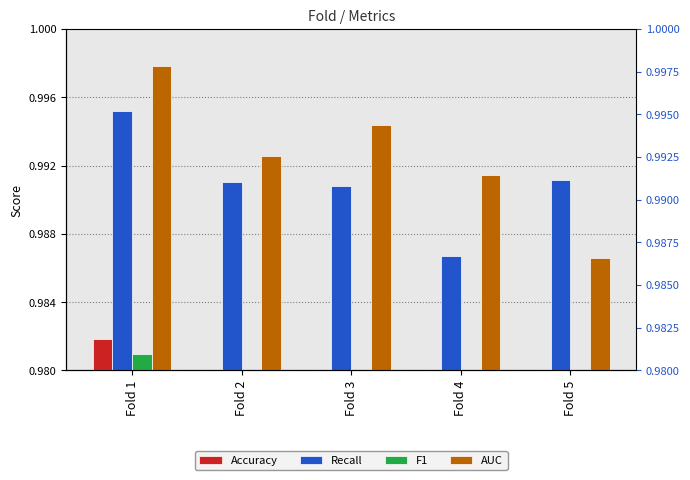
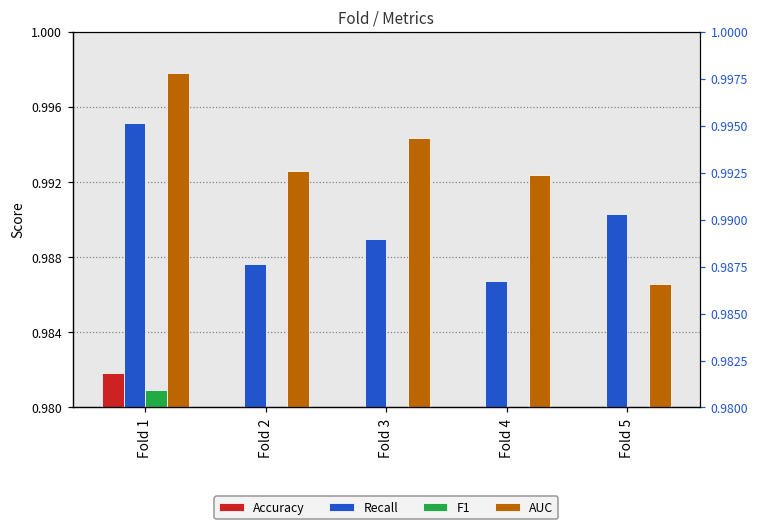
Recall, Fold 2: 0.9910 -> 0.9877
Recall, Fold 3: 0.9908 -> 0.9889
AUC, Fold 4: 0.9914 -> 0.9924
Recall, Fold 5: 0.9912 -> 0.9903
